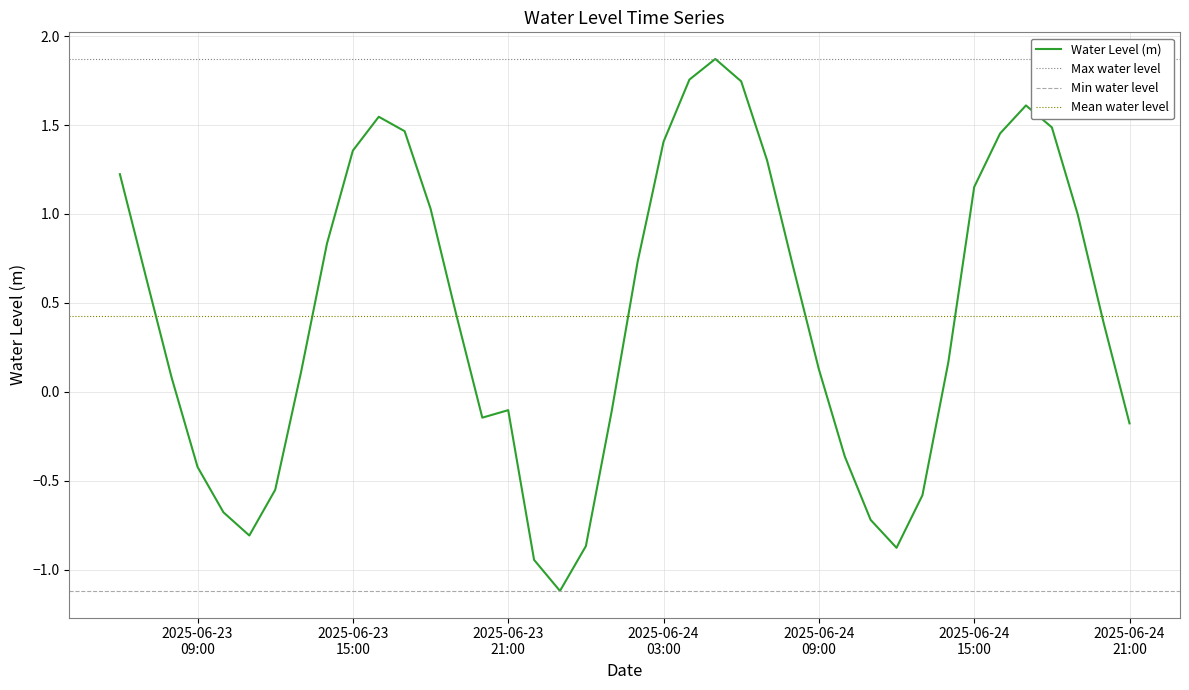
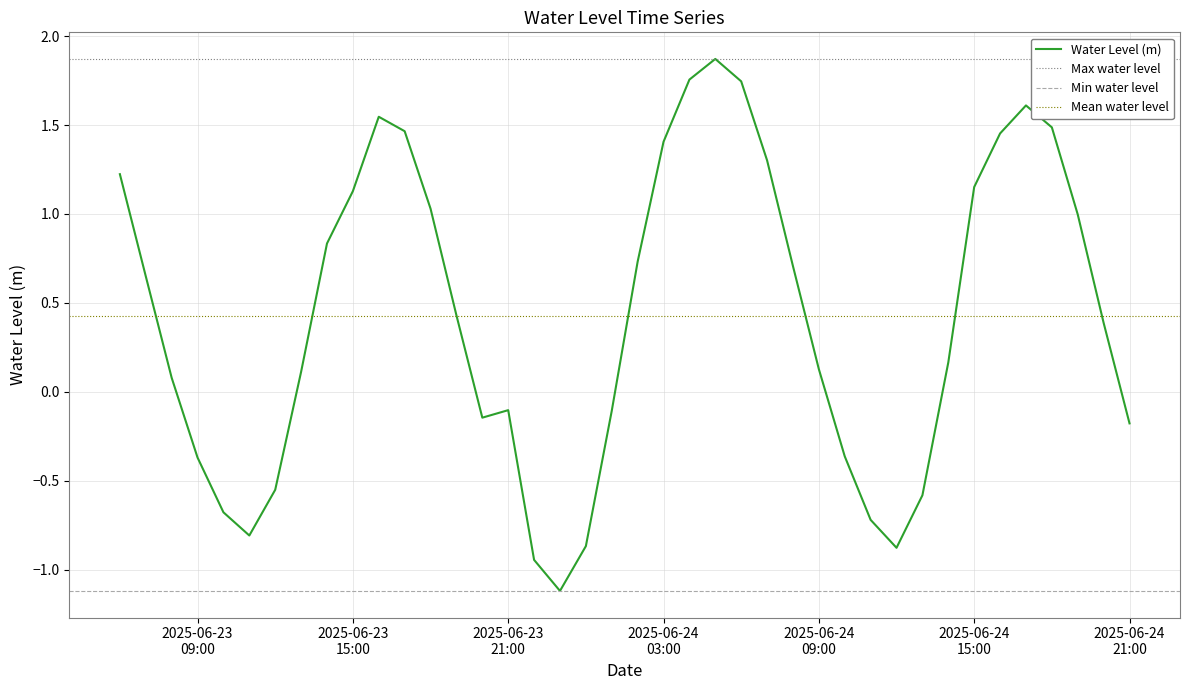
2025-06-23 09:00: -0.42 -> -0.37
2025-06-23 15:00: 1.36 -> 1.13
